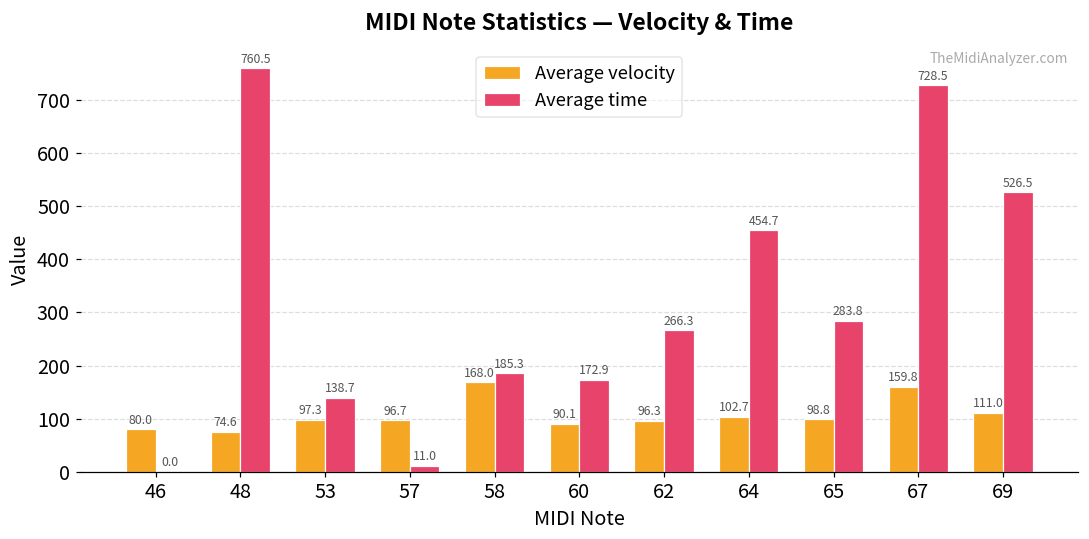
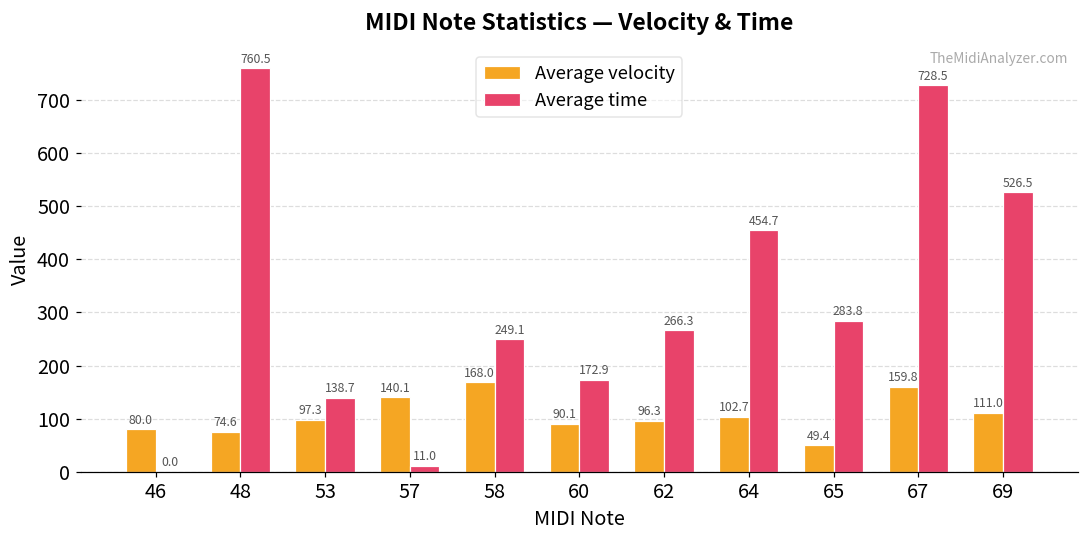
Average velocity, 57: 96.7 -> 140.1
Average time, 58: 185.3 -> 249.1
Average velocity, 65: 98.8 -> 49.4
